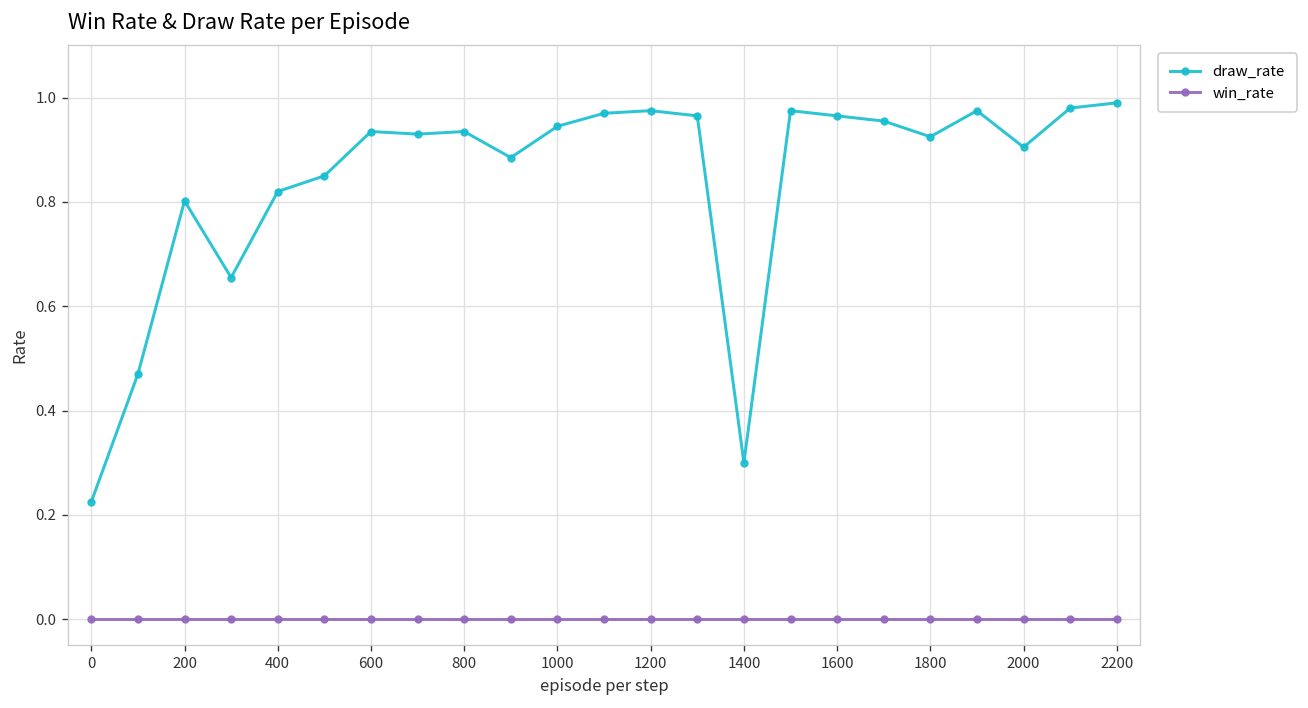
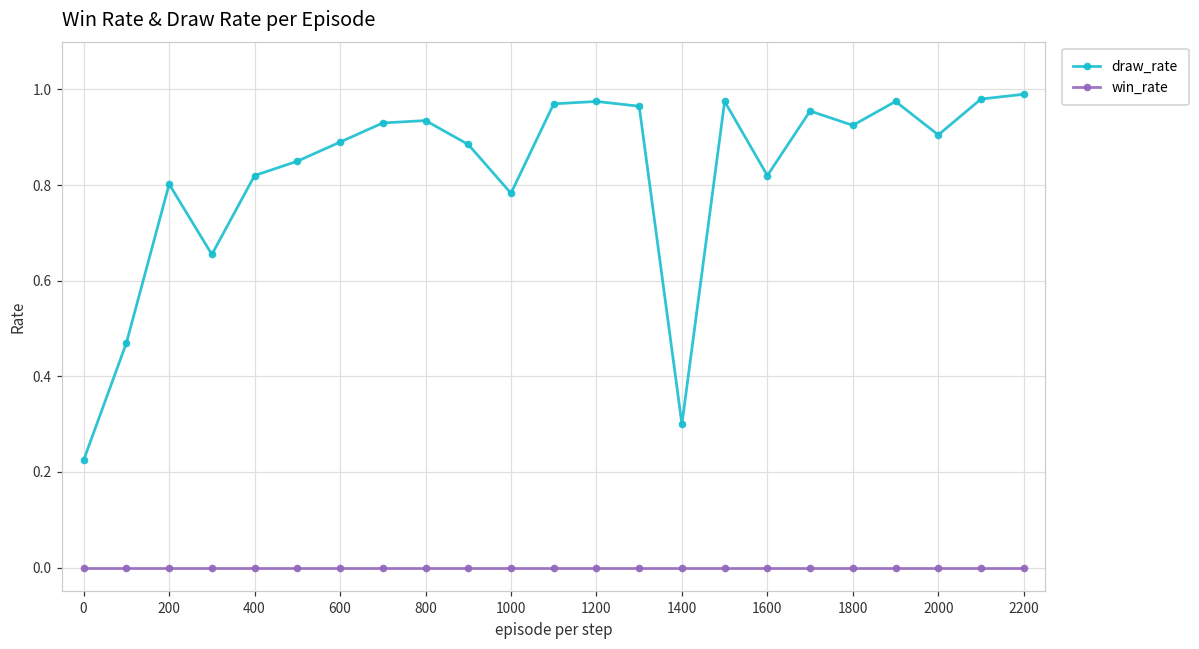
draw_rate, 600: 0.94 -> 0.89
draw_rate, 1000: 0.95 -> 0.78
draw_rate, 1600: 0.97 -> 0.82
